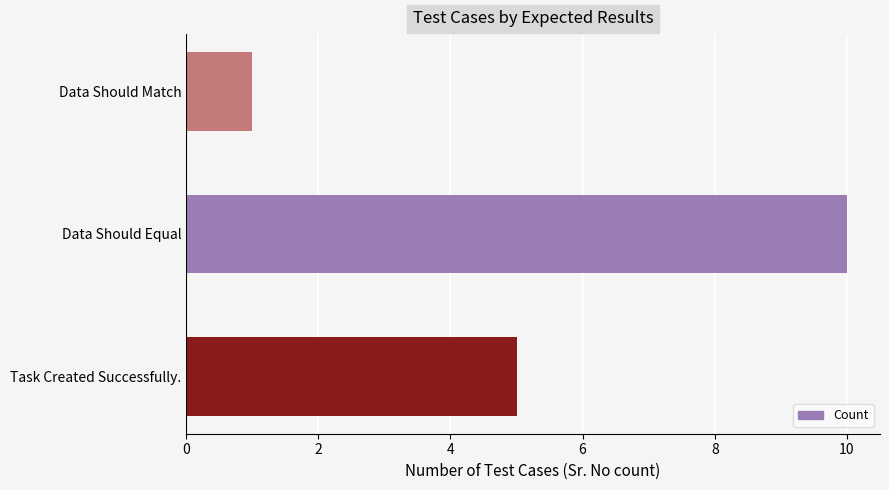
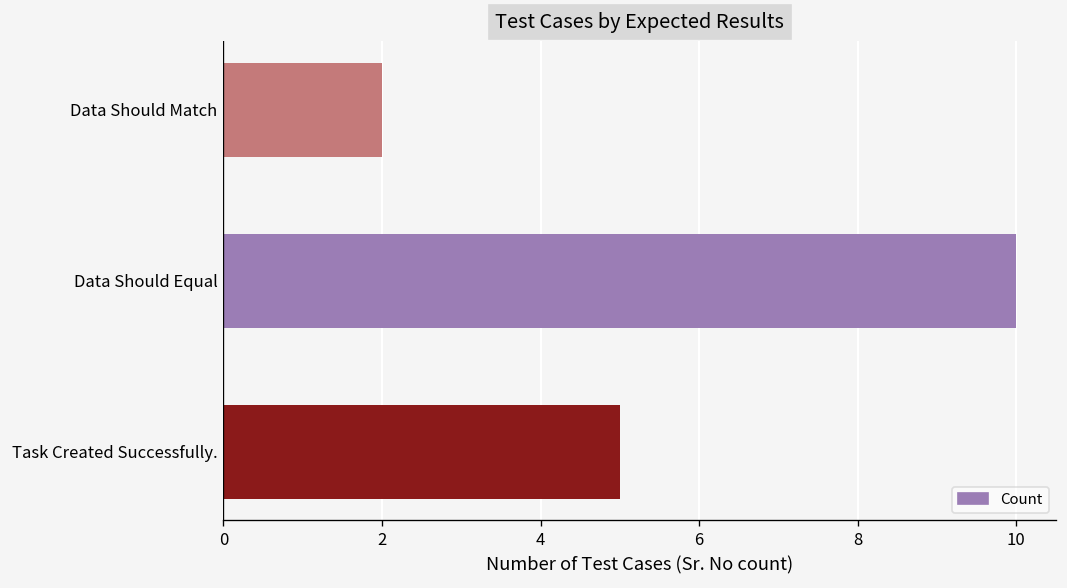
Data Should Match: 1 -> 2
